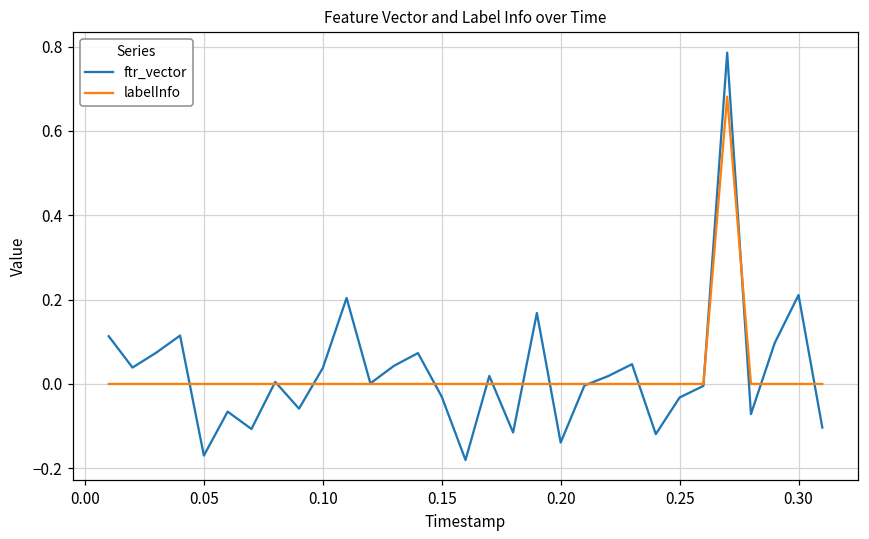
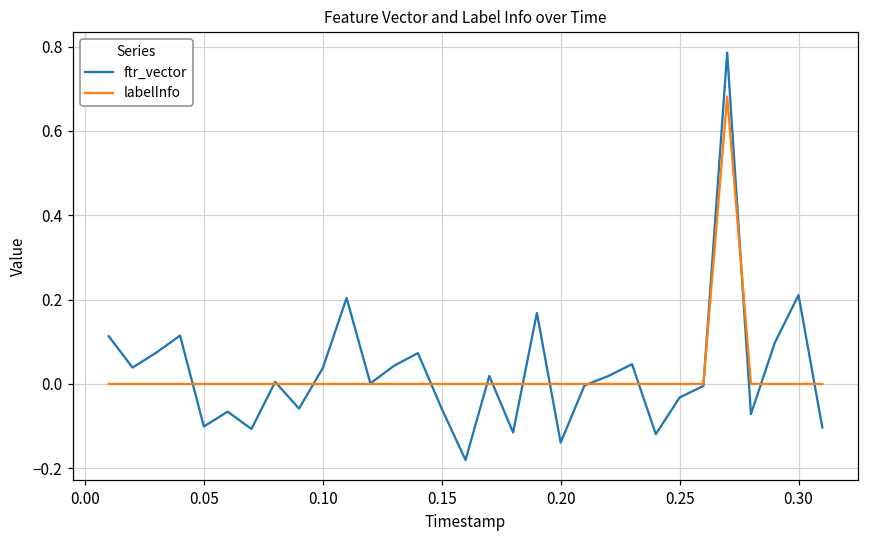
ftr_vector, 0.05: -0.17 -> -0.10
ftr_vector, 0.15: -0.03 -> -0.06
